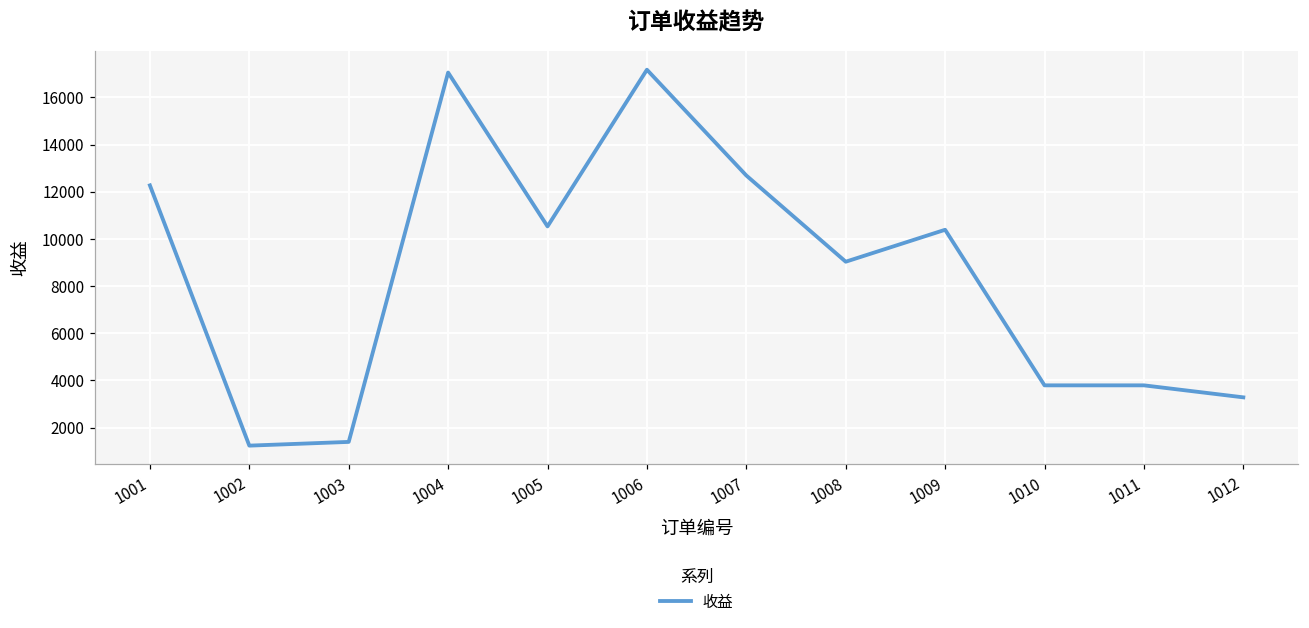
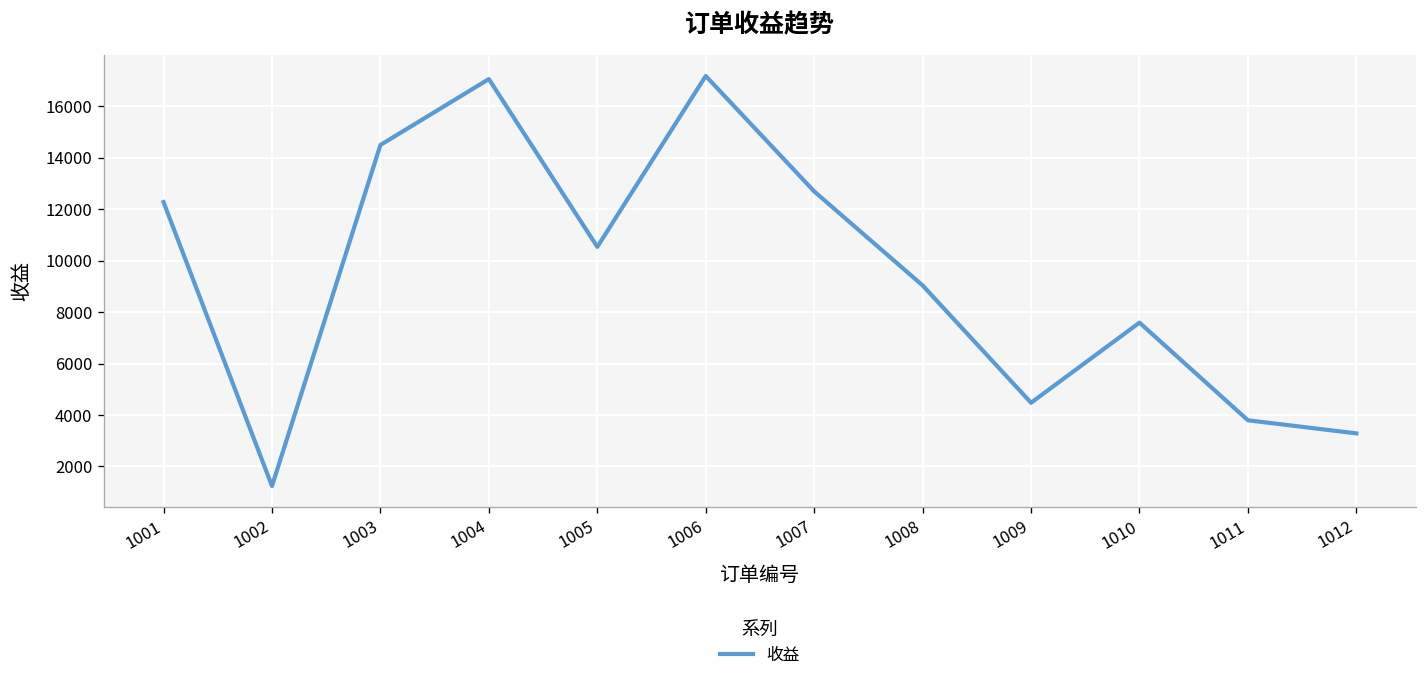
1003: 1400 -> 14500
1009: 10400 -> 4500
1010: 3800 -> 7600
